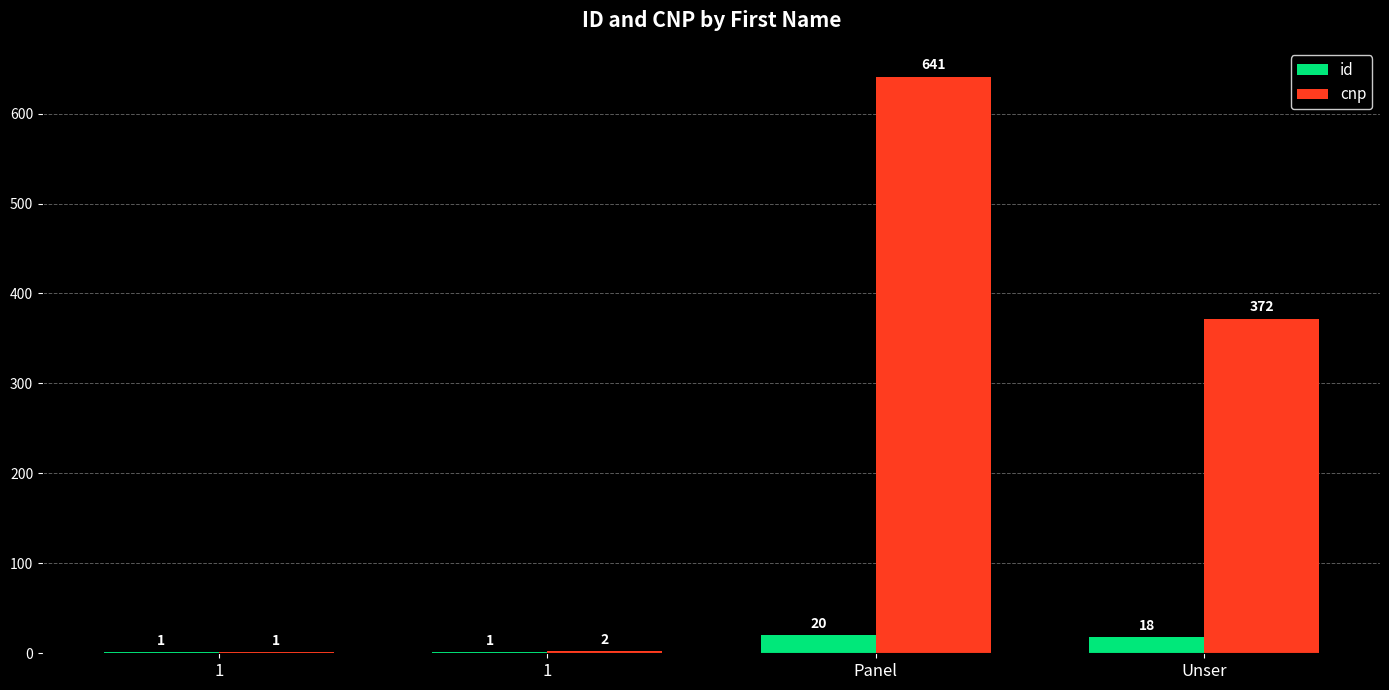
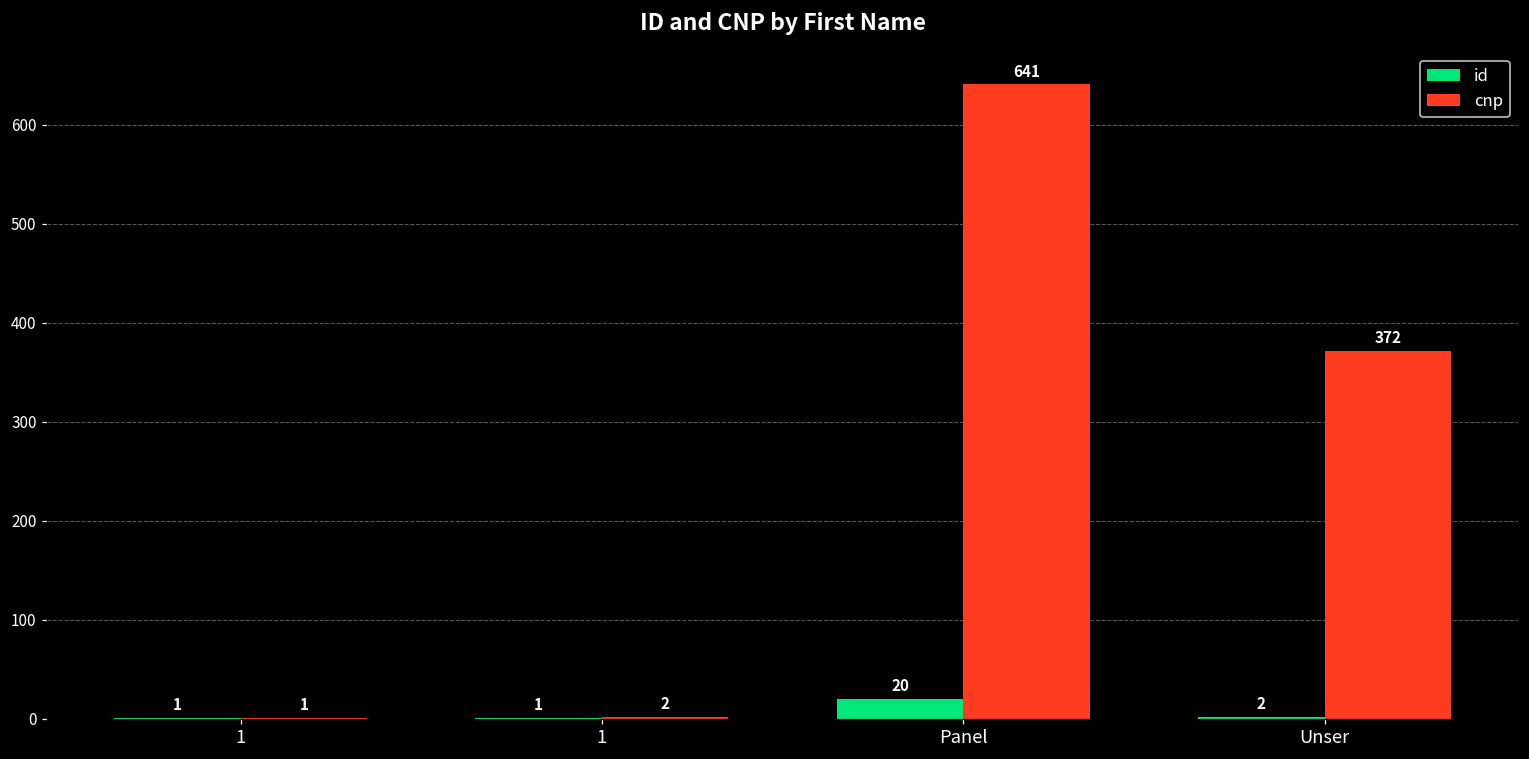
id, Unser: 18 -> 2
